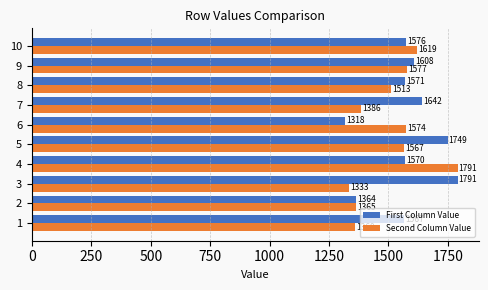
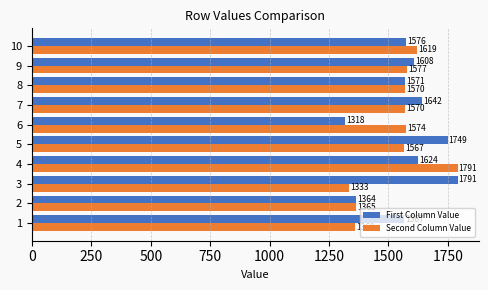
Second Column Value, 8: 1513 -> 1570
Second Column Value, 7: 1386 -> 1570
First Column Value, 4: 1570 -> 1624
